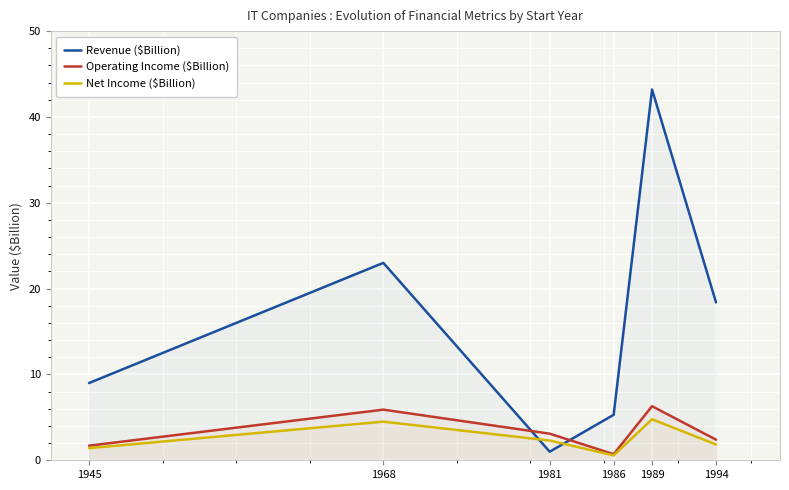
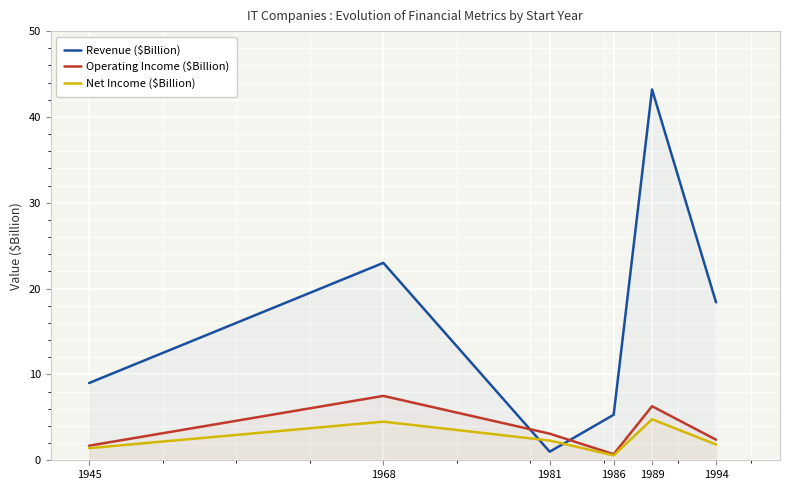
Operating Income ($Billion), 1968: 6 -> 8
